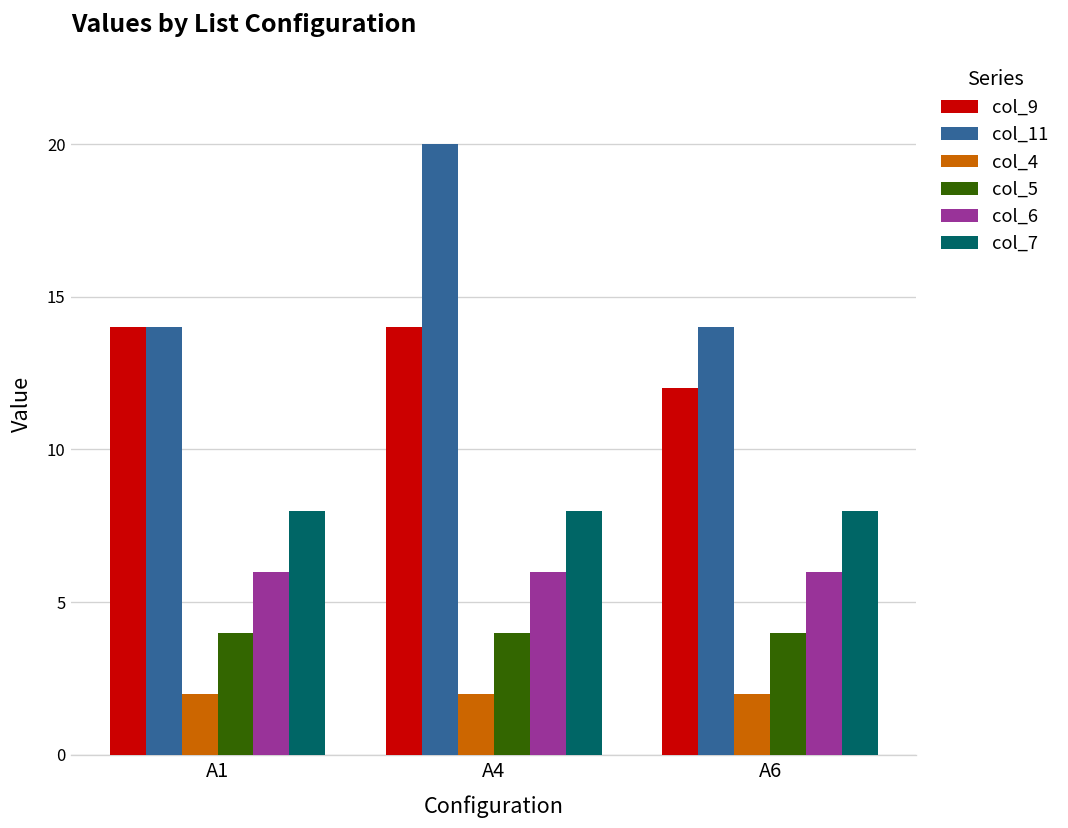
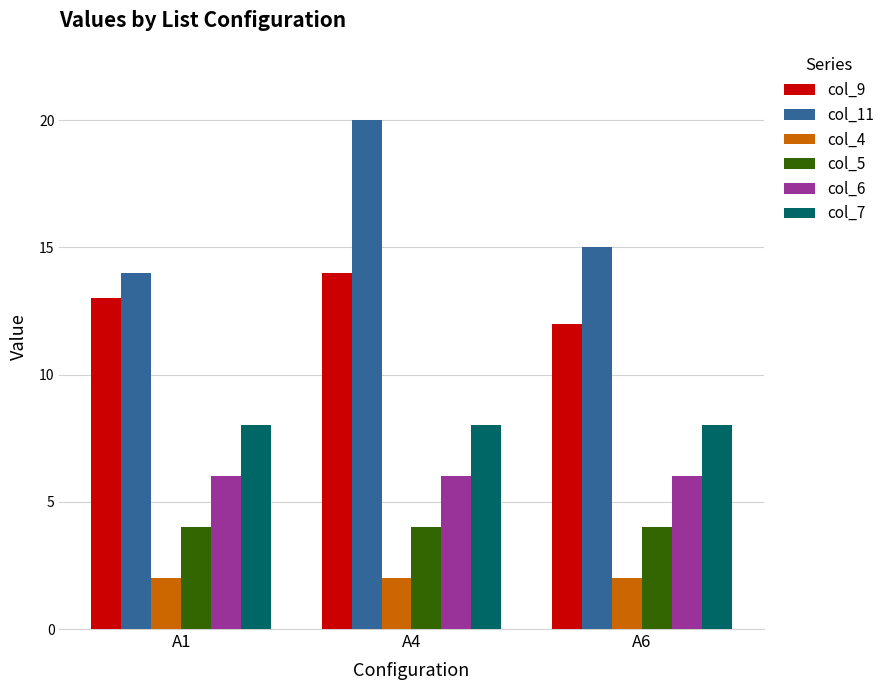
col_9, A1: 14 -> 13
col_11, A6: 14 -> 15
